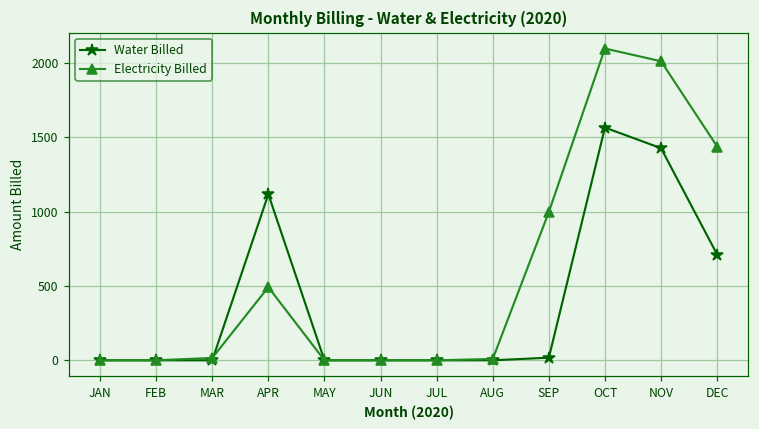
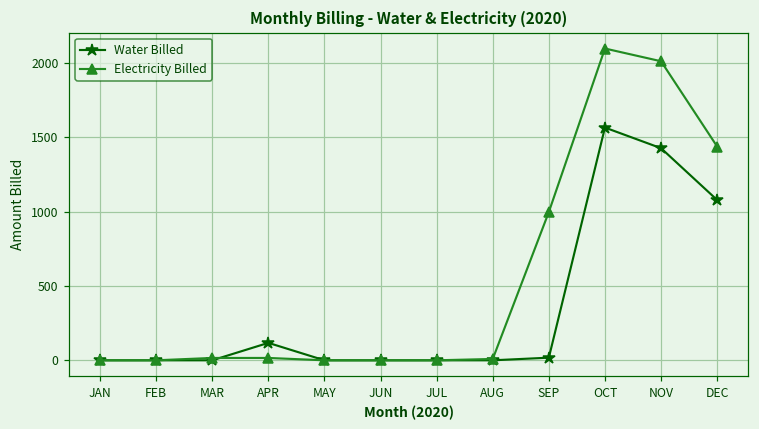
Water Billed, APR: 1120 -> 120
Electricity Billed, APR: 490 -> 20
Water Billed, DEC: 710 -> 1080
